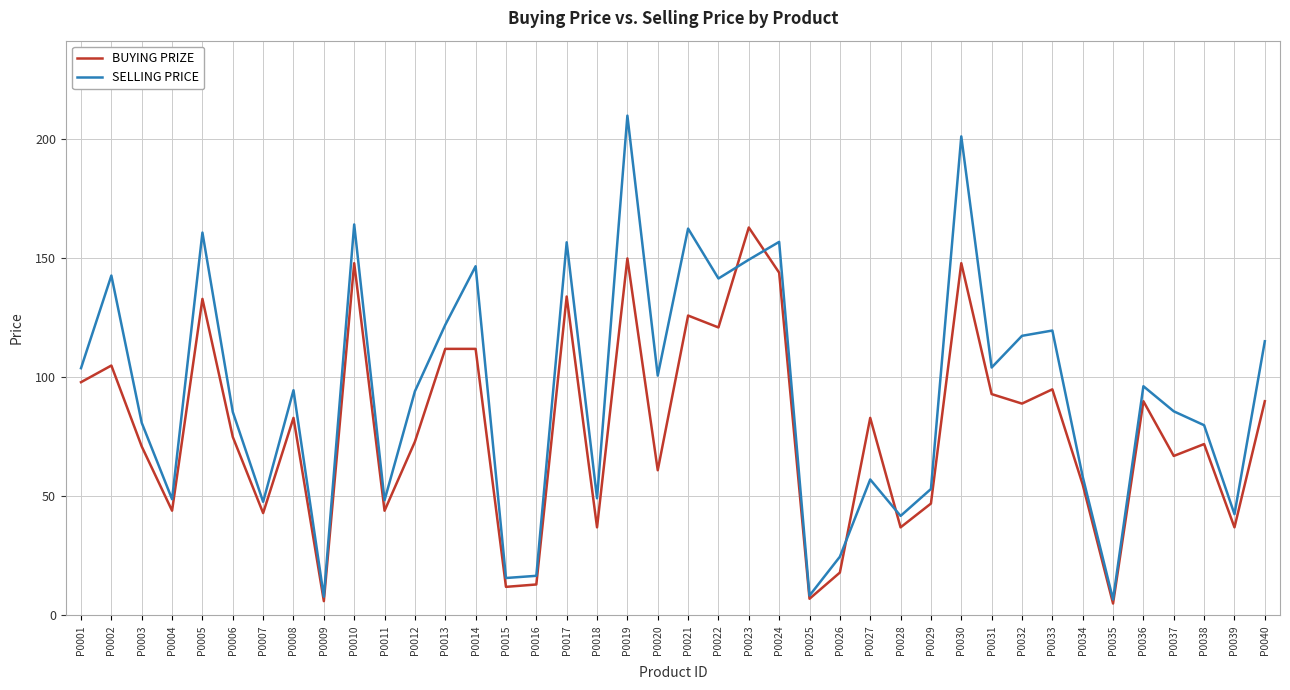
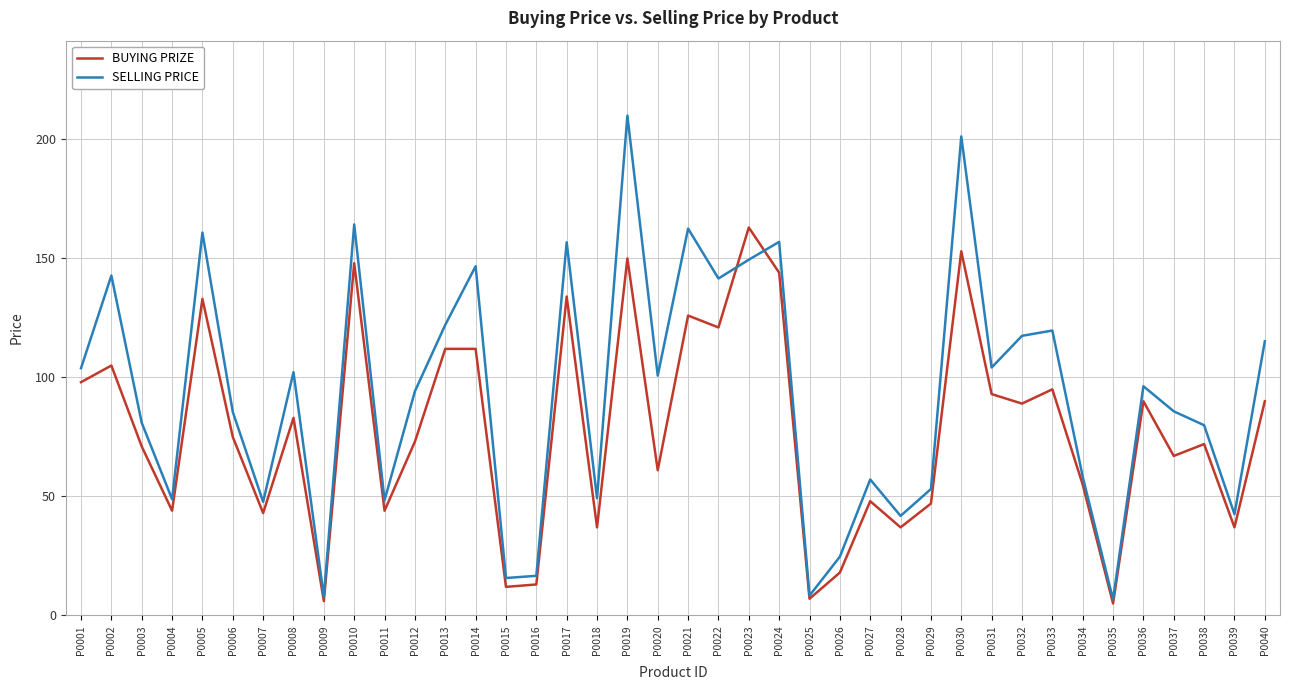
SELLING PRICE, P0008: 95 -> 102
BUYING PRIZE, P0027: 83 -> 48
BUYING PRIZE, P0030: 148 -> 153
